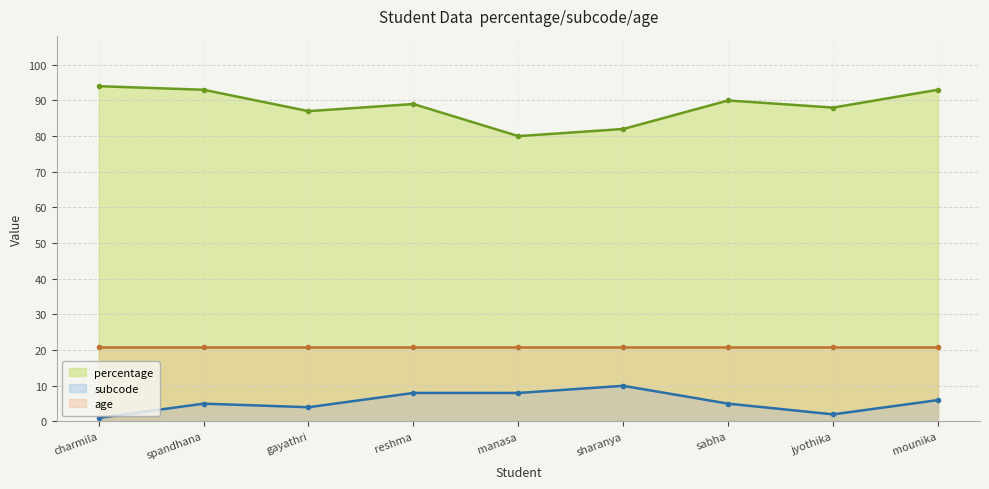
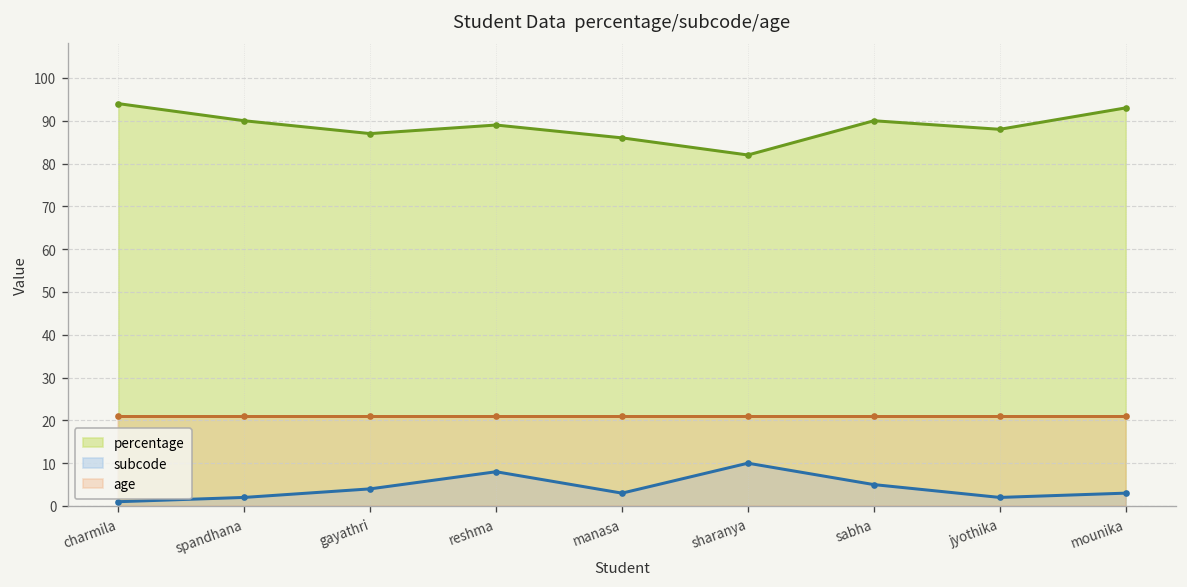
percentage, spandhana: 93 -> 90
subcode, spandhana: 5 -> 2
percentage, manasa: 80 -> 86
subcode, manasa: 8 -> 3
subcode, mounika: 6 -> 3
